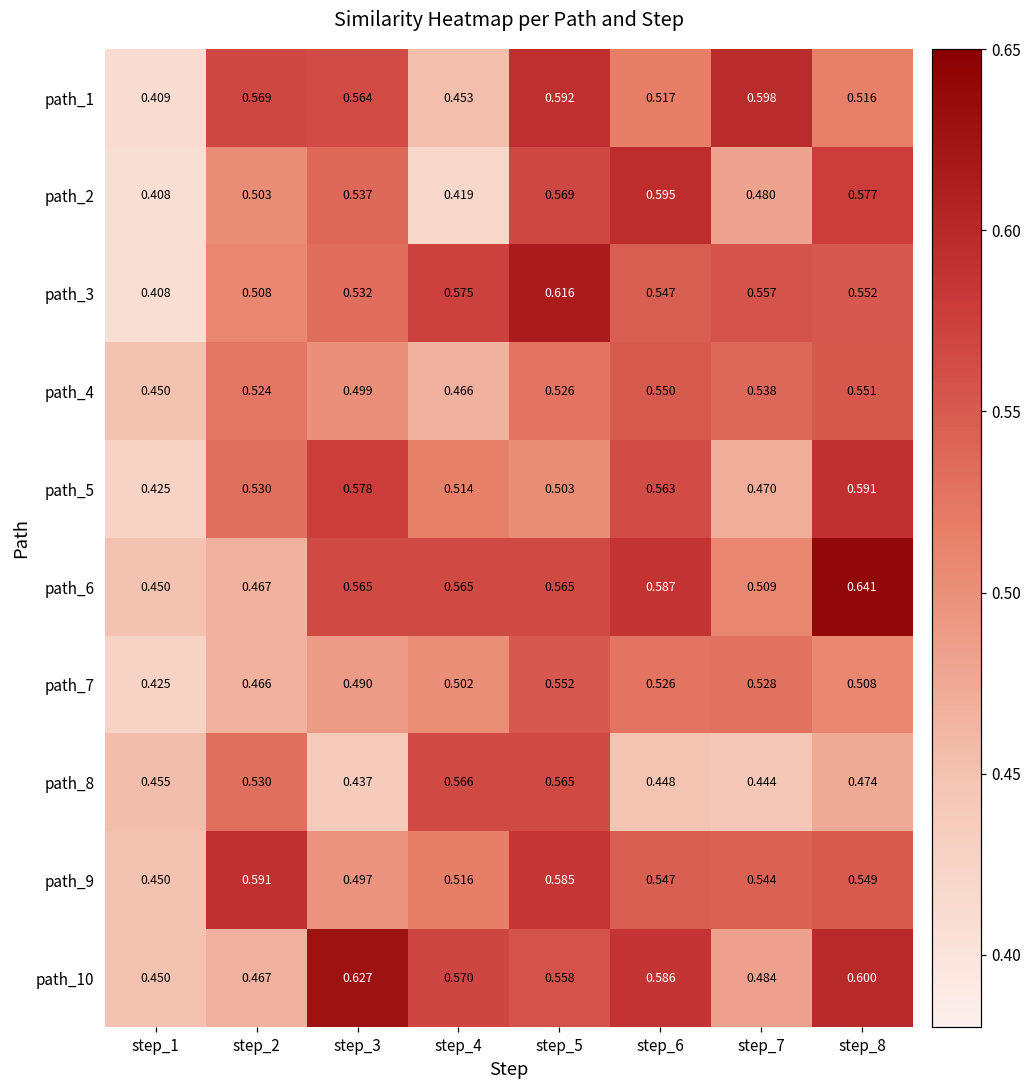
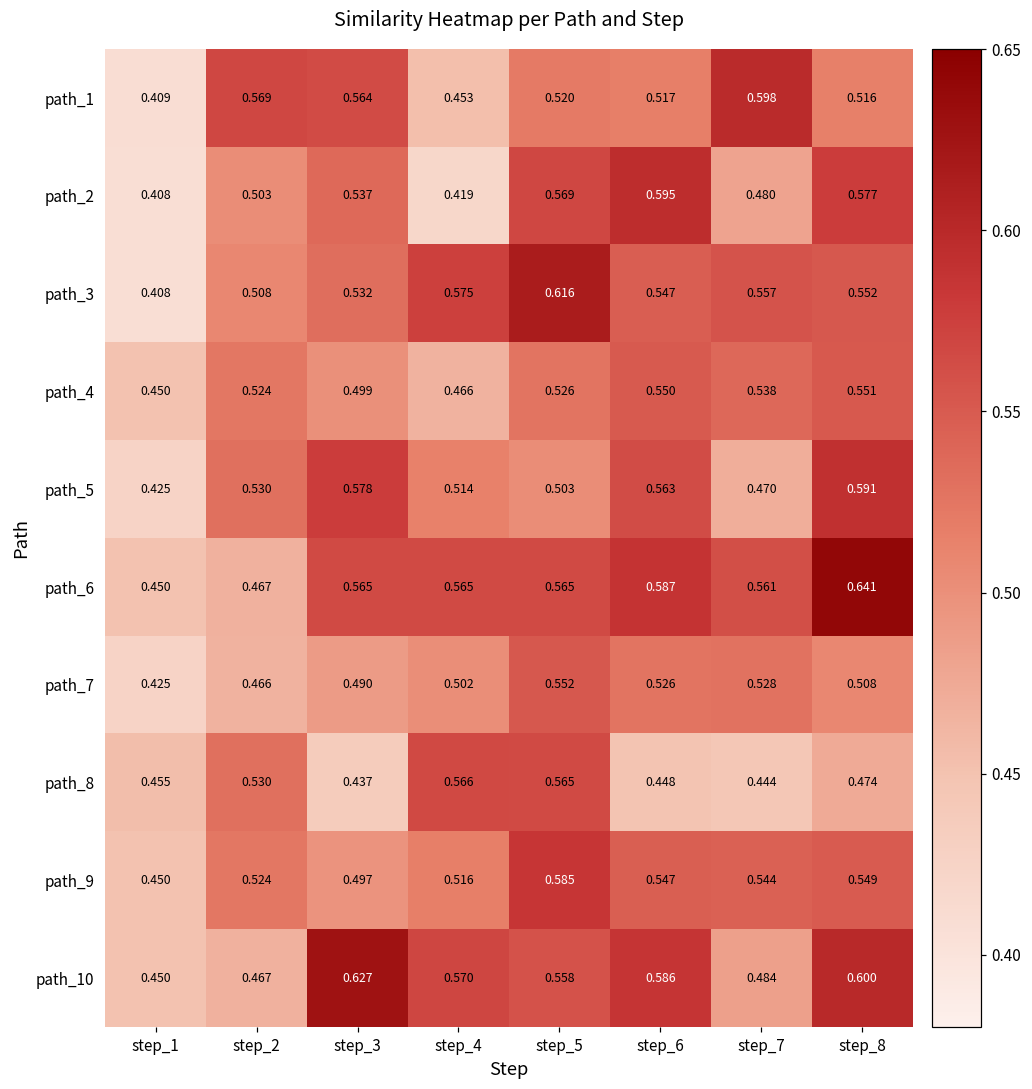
path_1, step_5: 0.592 -> 0.520
path_6, step_7: 0.509 -> 0.561
path_9, step_2: 0.591 -> 0.524
